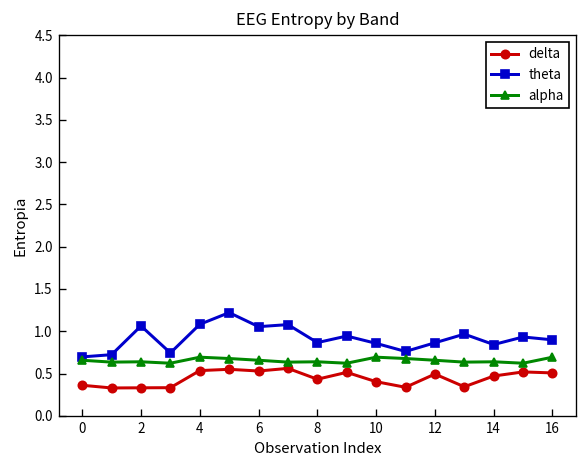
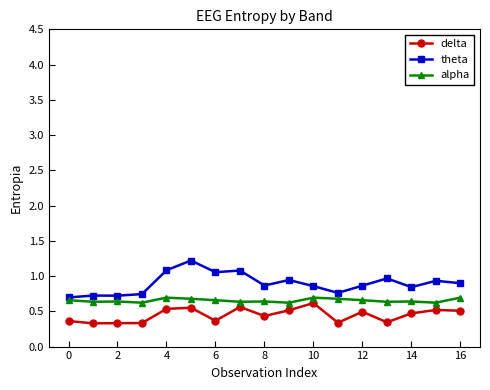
theta, 2: 1.1 -> 0.7
delta, 6: 0.5 -> 0.4
delta, 10: 0.4 -> 0.6
